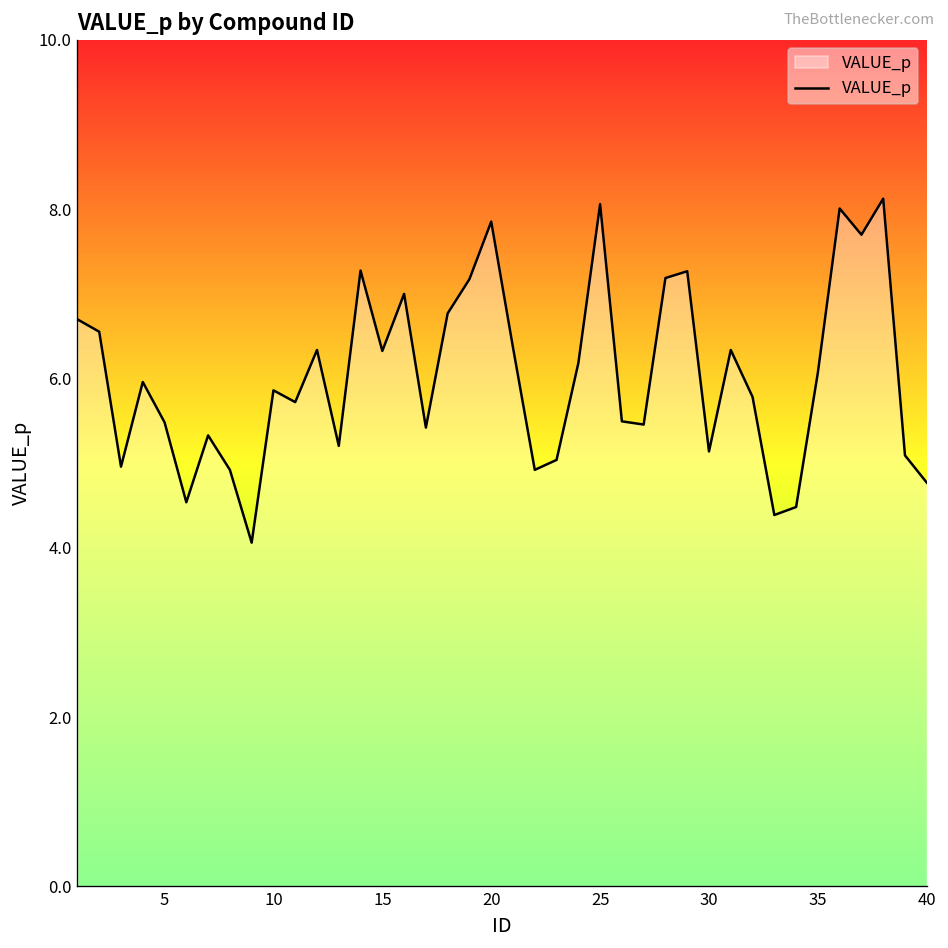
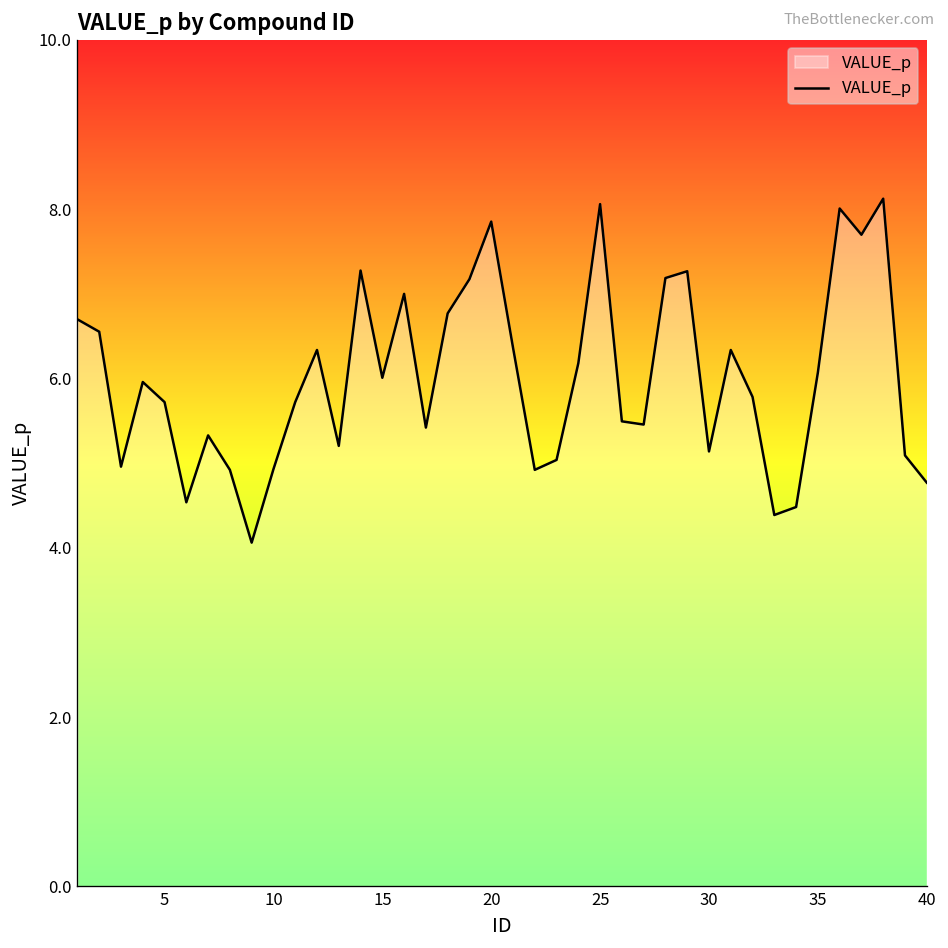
5: 5.5 -> 5.7
10: 5.9 -> 4.9
15: 6.3 -> 6.0
